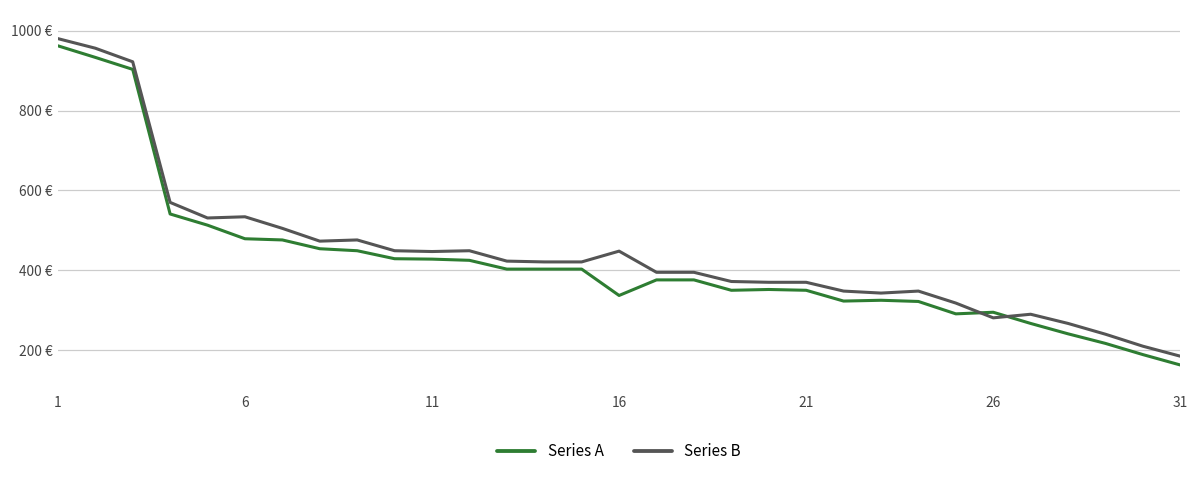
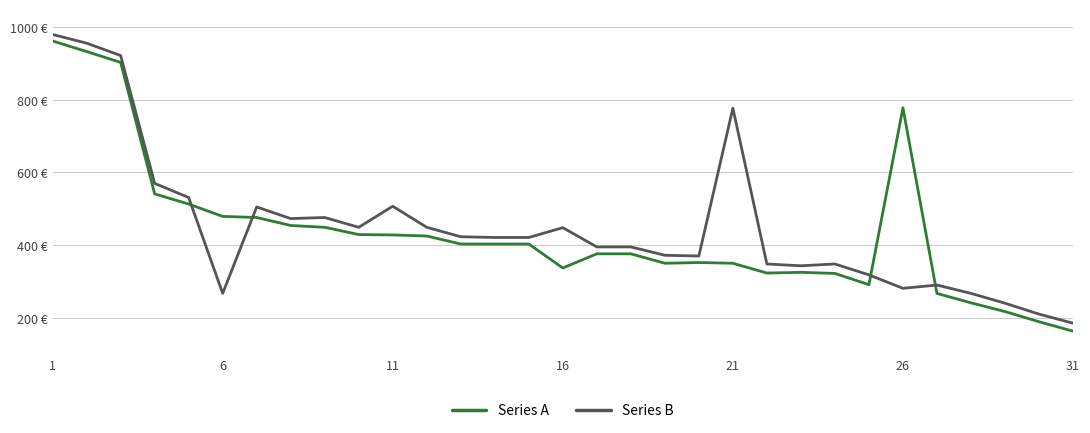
Series B, 6: 530 € -> 270 €
Series B, 11: 450 € -> 510 €
Series B, 21: 370 € -> 780 €
Series A, 26: 300 € -> 780 €
